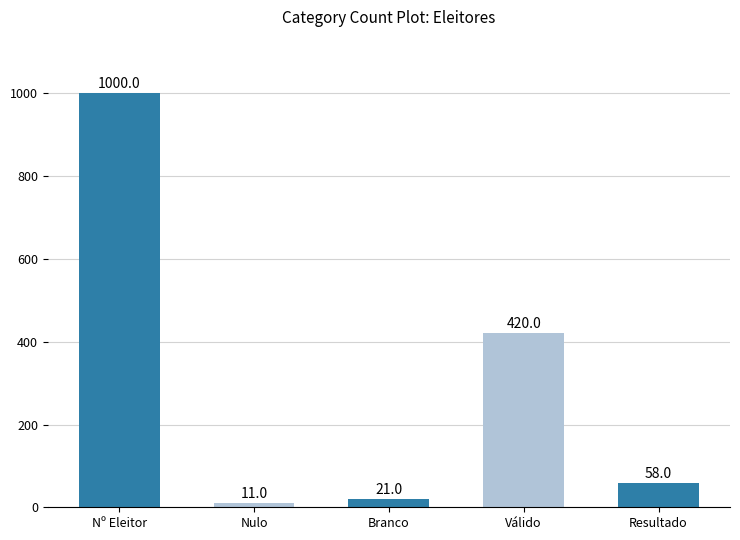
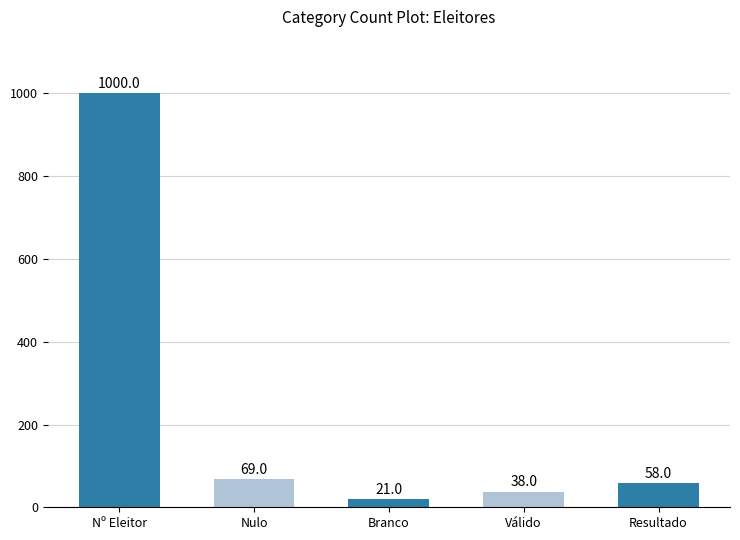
Nulo: 11.0 -> 69.0
Válido: 420.0 -> 38.0
